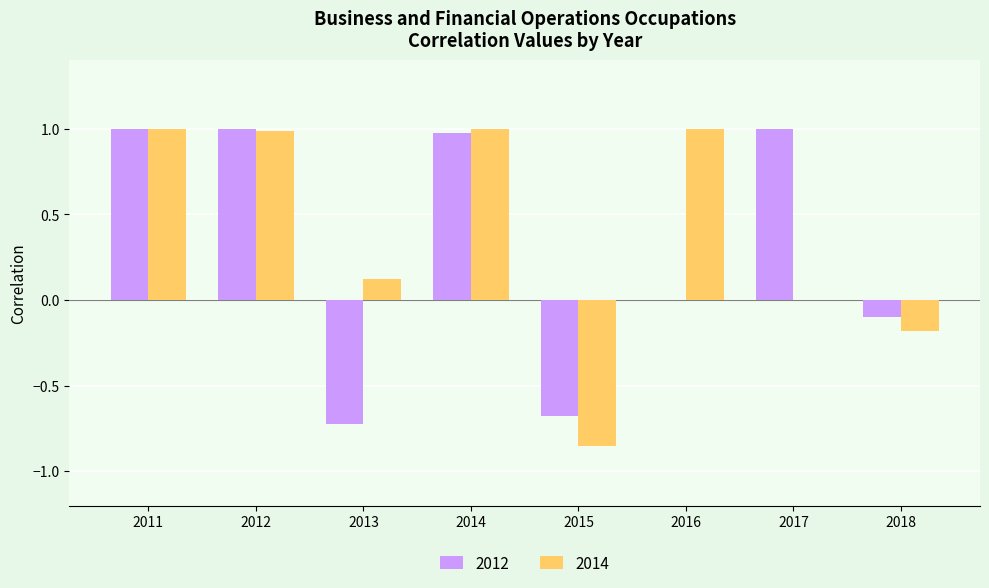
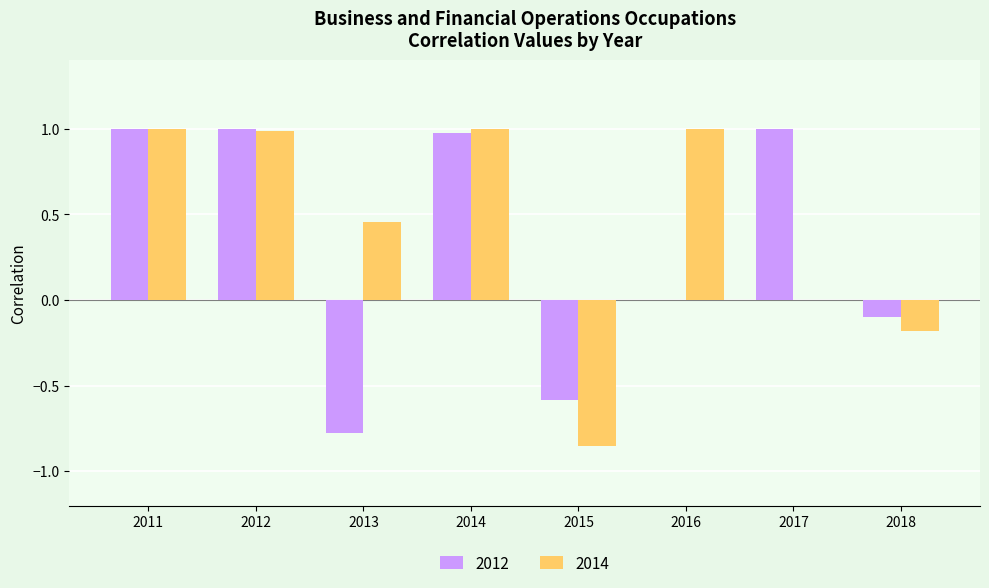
2012, 2013: -0.72 -> -0.78
2014, 2013: 0.12 -> 0.46
2012, 2015: -0.68 -> -0.58
